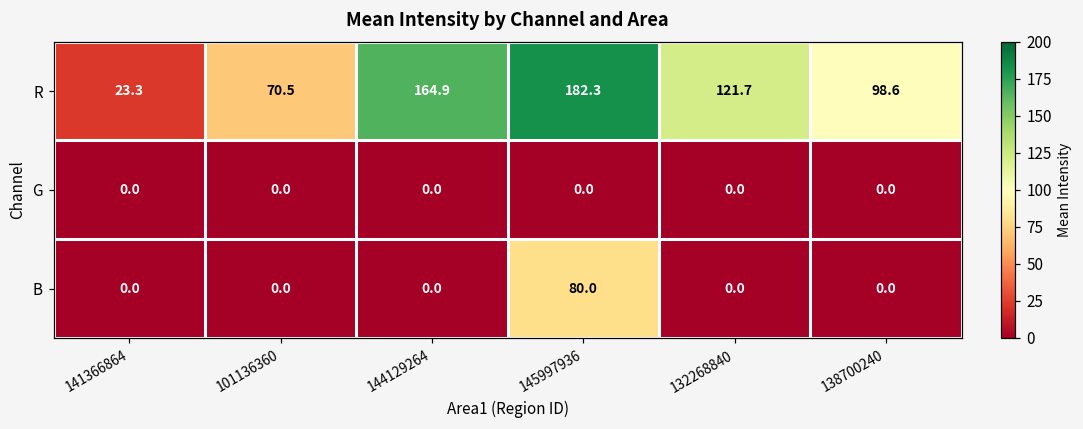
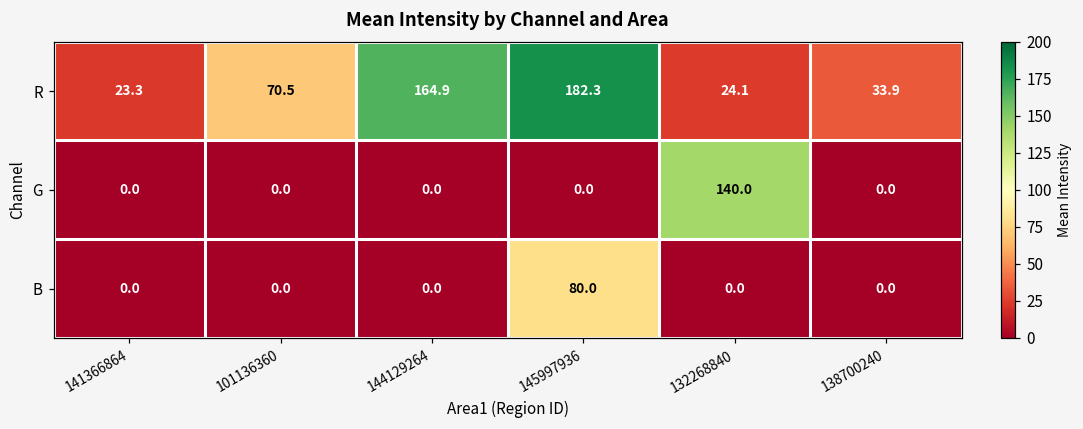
R, 132268840: 121.7 -> 24.1
R, 138700240: 98.6 -> 33.9
G, 132268840: 0.0 -> 140.0
